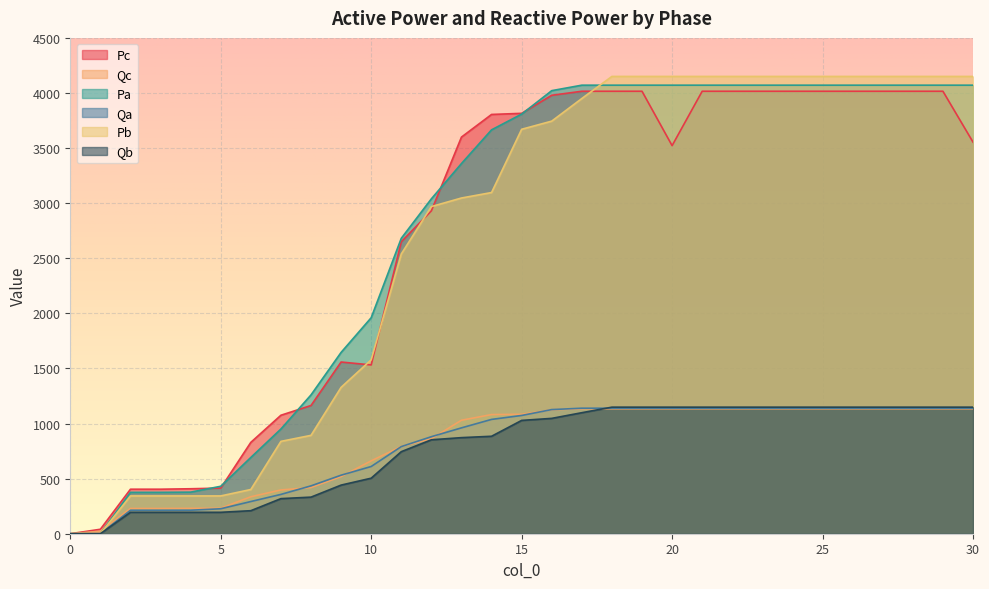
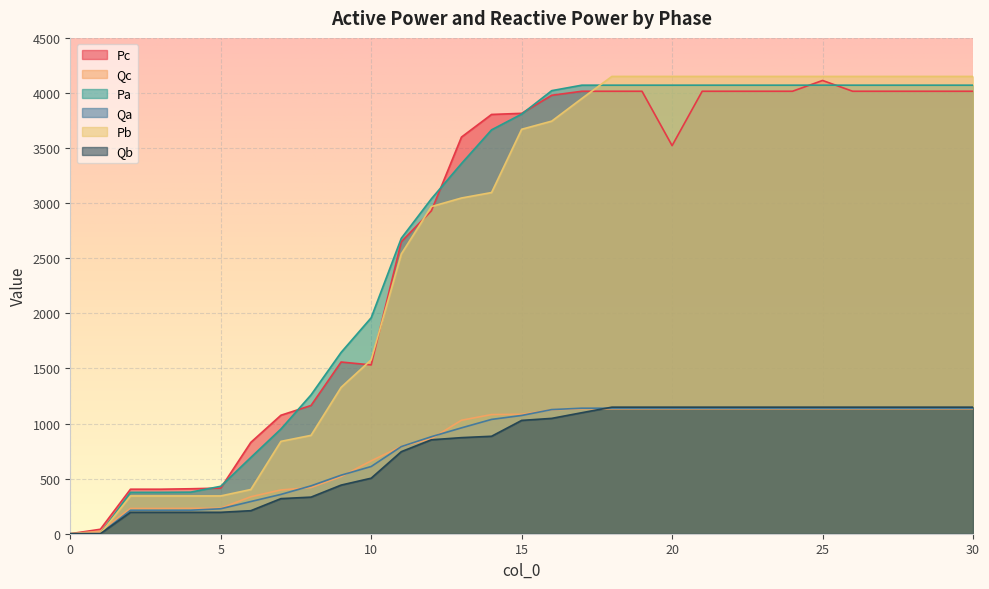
Pc, 25: 4020 -> 4110
Pc, 30: 3550 -> 4020
